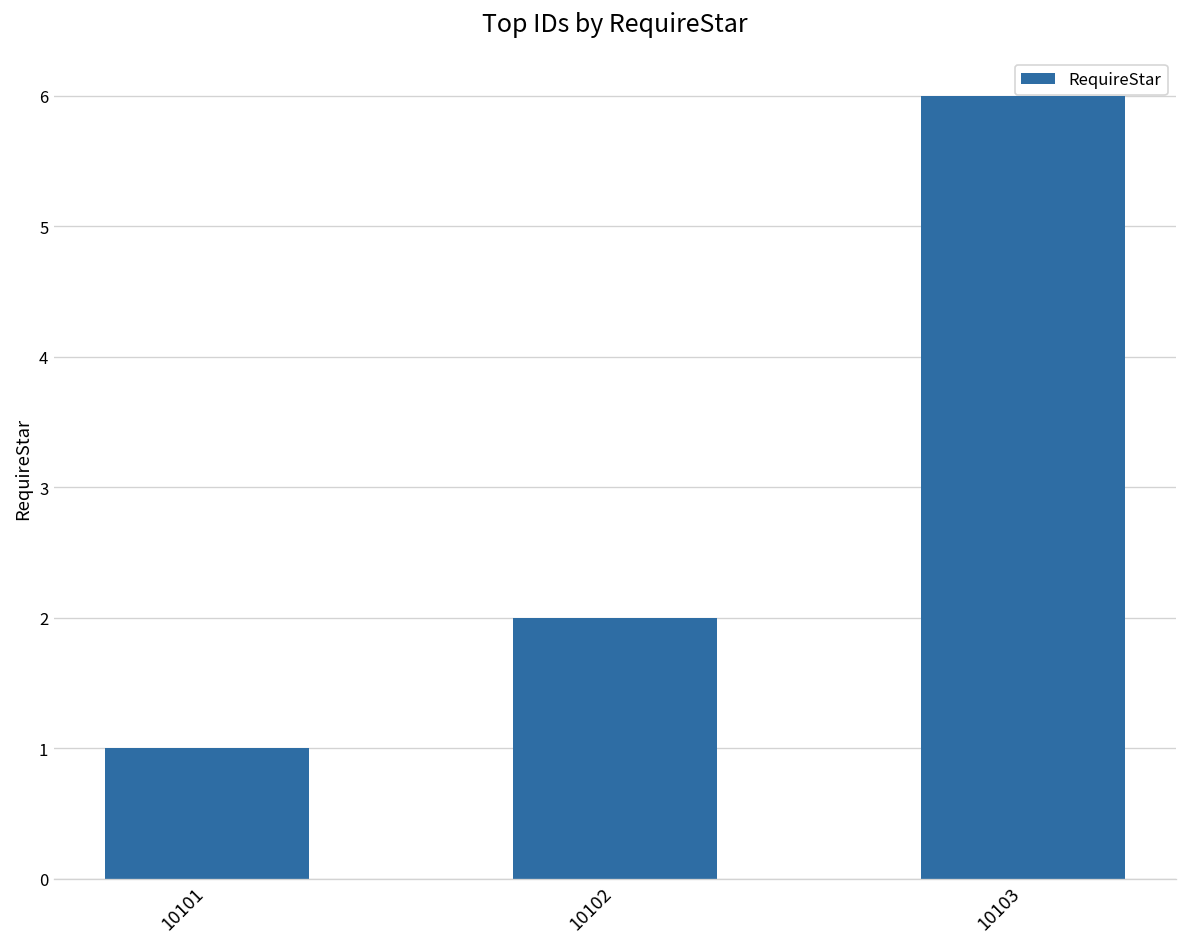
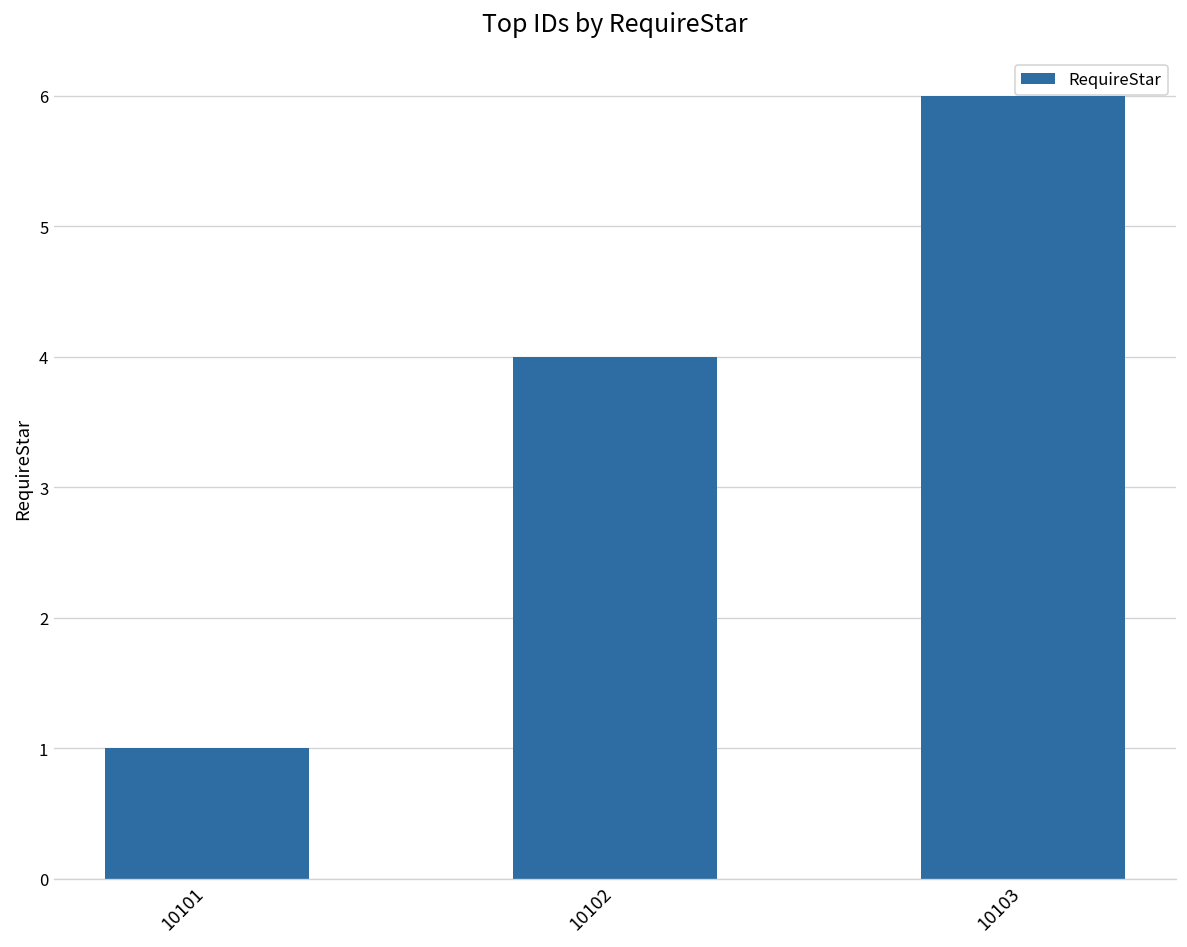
10102: 2 -> 4
